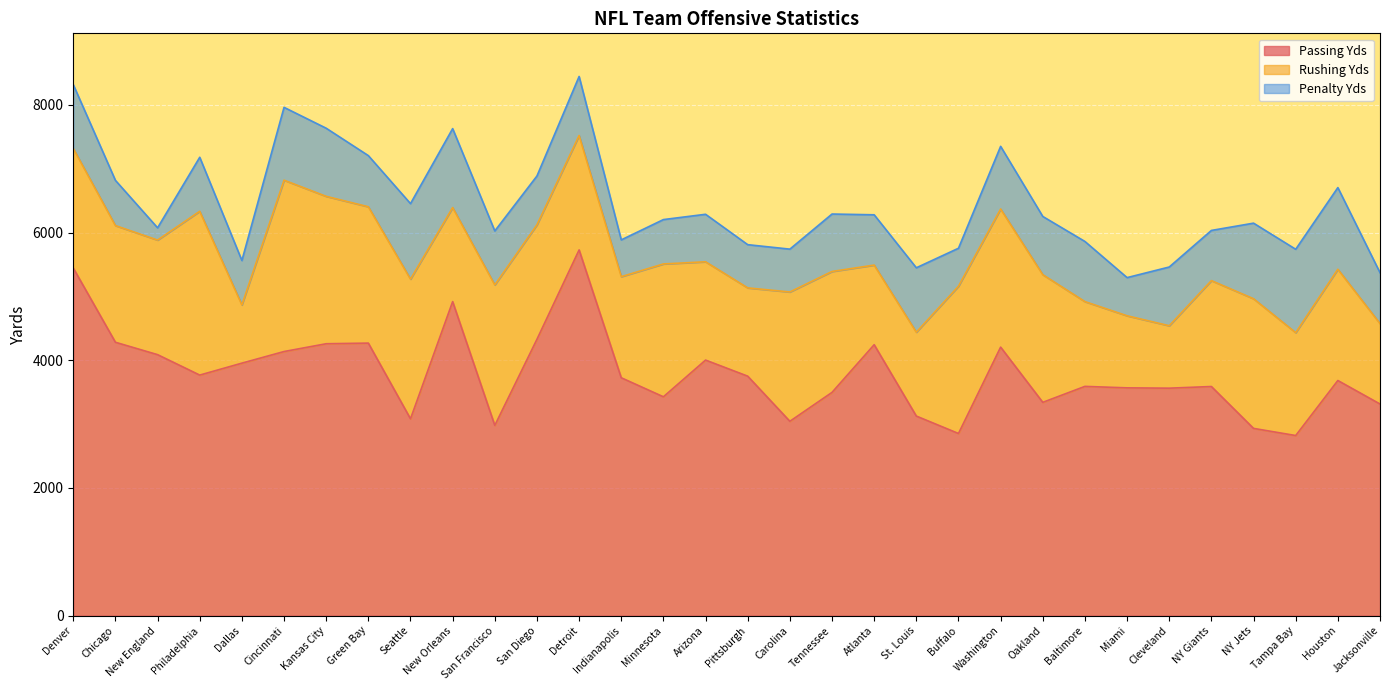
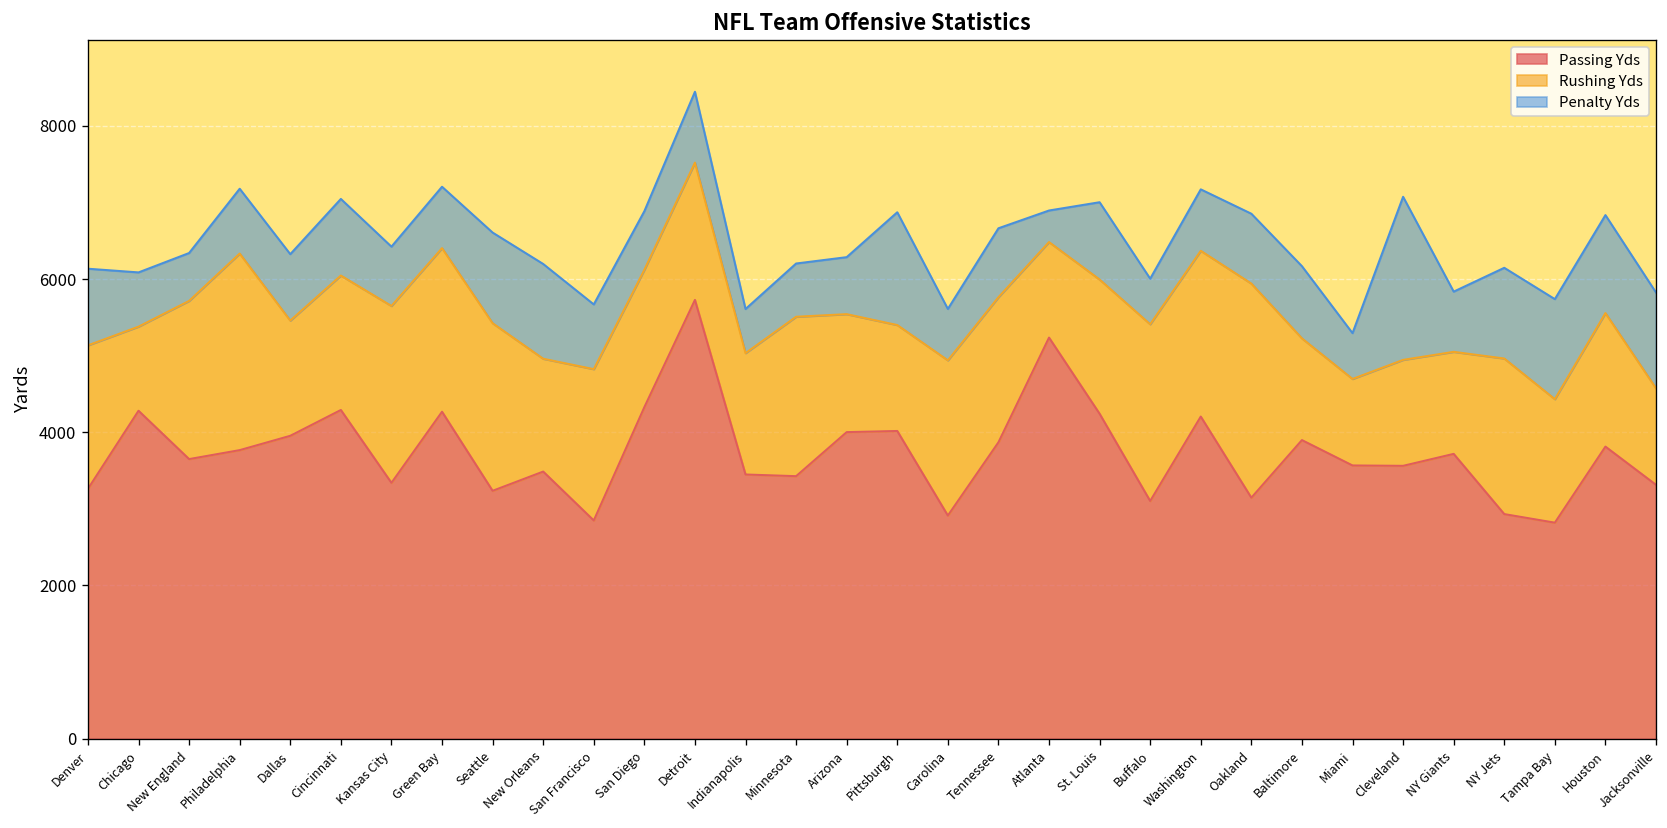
Passing Yds, Denver: 5400 -> 3300
Rushing Yds, Chicago: 1800 -> 1100
Passing Yds, New England: 4100 -> 3700
Rushing Yds, New England: 1800 -> 2100
Penalty Yds, New England: 200 -> 600
Rushing Yds, Dallas: 900 -> 1500
Penalty Yds, Dallas: 700 -> 900
Passing Yds, Cincinnati: 4100 -> 4300
Rushing Yds, Cincinnati: 2700 -> 1800
Penalty Yds, Cincinnati: 1100 -> 1000
Passing Yds, Kansas City: 4300 -> 3300
Penalty Yds, Kansas City: 1100 -> 800
Passing Yds, Seattle: 3100 -> 3200
Passing Yds, New Orleans: 4900 -> 3500
Passing Yds, San Francisco: 3000 -> 2800
Rushing Yds, San Francisco: 2200 -> 2000
Passing Yds, Indianapolis: 3700 -> 3400
Passing Yds, Pittsburgh: 3800 -> 4000
Penalty Yds, Pittsburgh: 700 -> 1500
Passing Yds, Carolina: 3000 -> 2900
Passing Yds, Tennessee: 3500 -> 3900
Passing Yds, Atlanta: 4200 -> 5200
Penalty Yds, Atlanta: 800 -> 400
Passing Yds, St. Louis: 3100 -> 4200
Rushing Yds, St. Louis: 1300 -> 1800
Passing Yds, Buffalo: 2900 -> 3100
Penalty Yds, Washington: 1000 -> 800
Passing Yds, Oakland: 3300 -> 3100
Rushing Yds, Oakland: 2000 -> 2800
Passing Yds, Baltimore: 3600 -> 3900
Rushing Yds, Cleveland: 1000 -> 1400
Penalty Yds, Cleveland: 900 -> 2100
Passing Yds, NY Giants: 3600 -> 3700
Rushing Yds, NY Giants: 1700 -> 1300
Passing Yds, Houston: 3700 -> 3800
Penalty Yds, Jacksonville: 800 -> 1300
